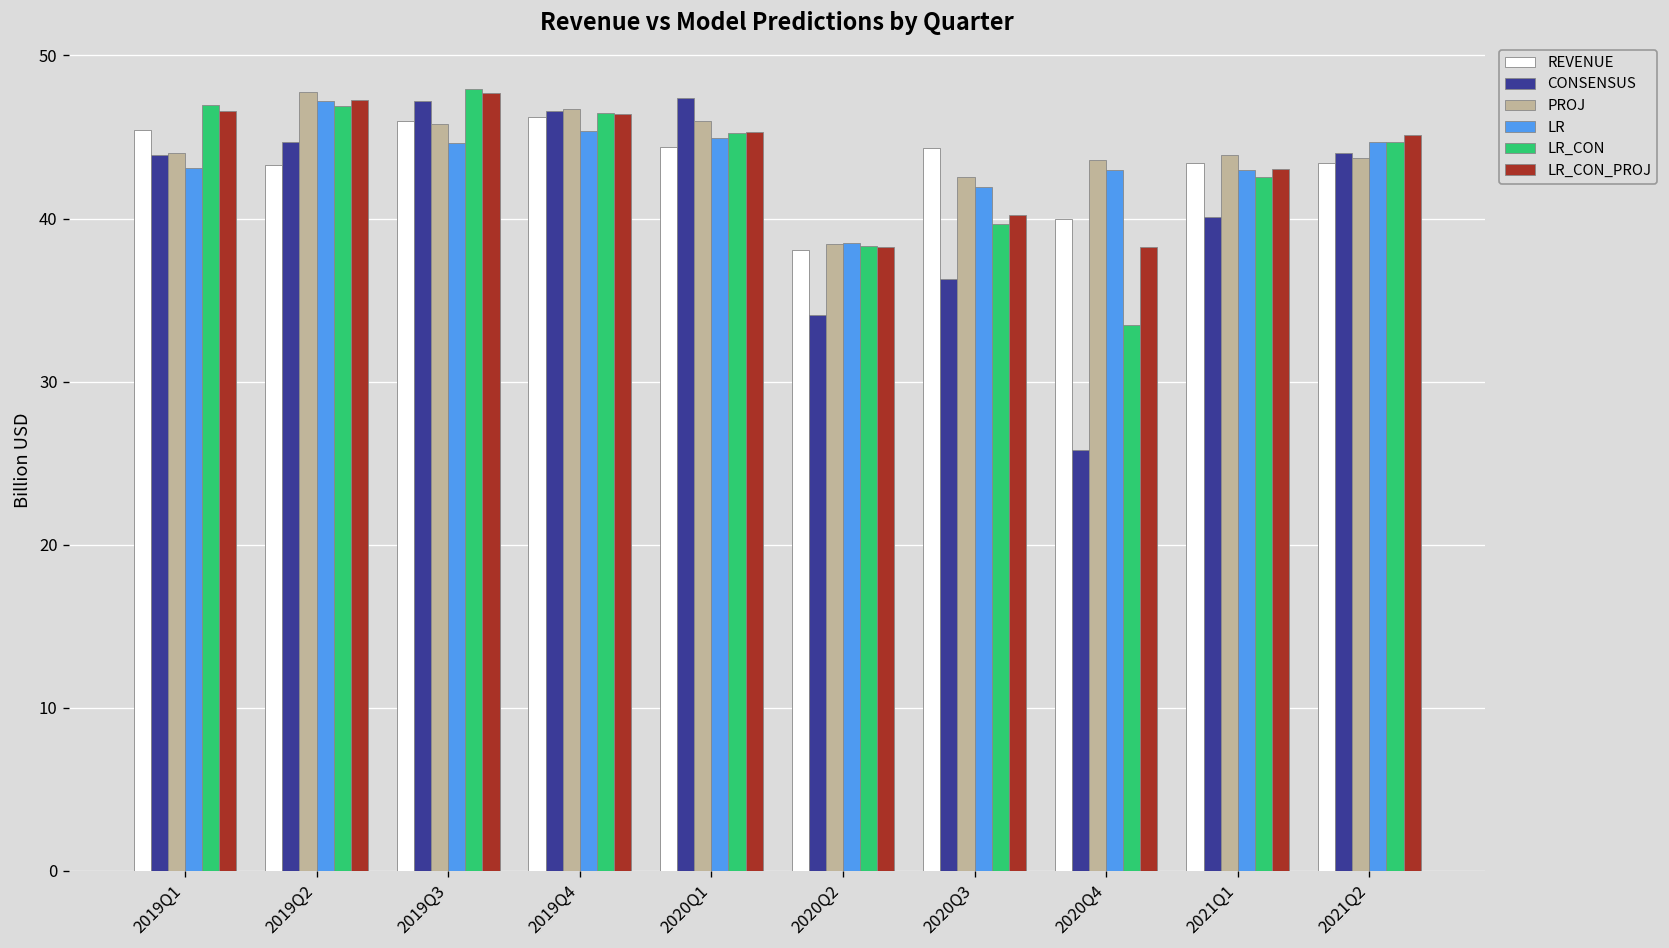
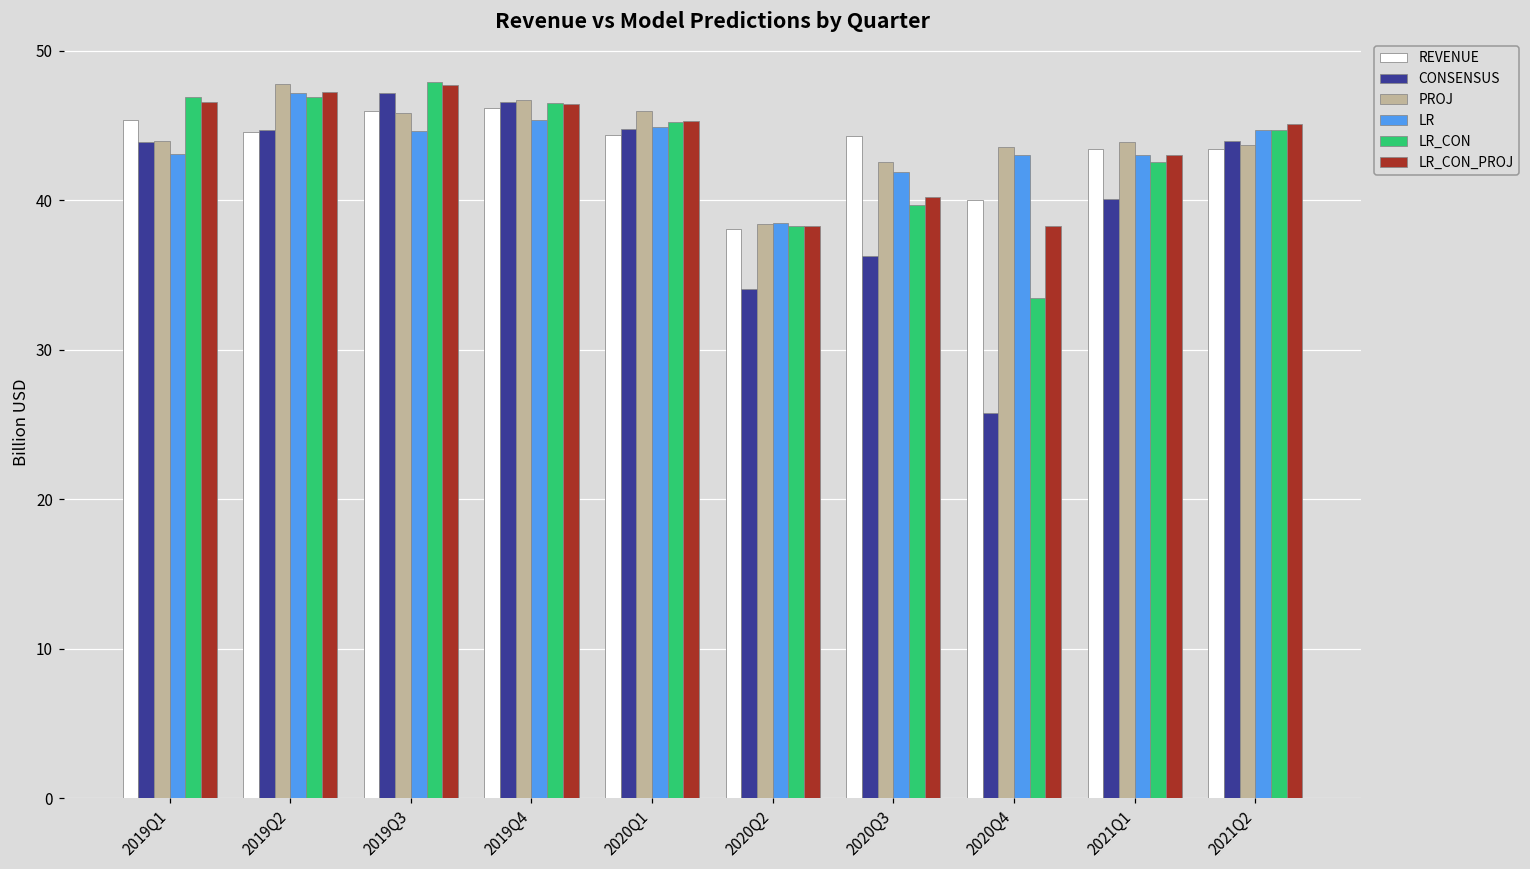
REVENUE, 2019Q2: 43.3 -> 44.6
CONSENSUS, 2020Q1: 47.4 -> 44.8
